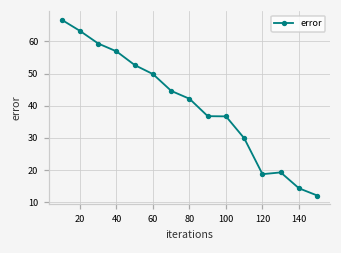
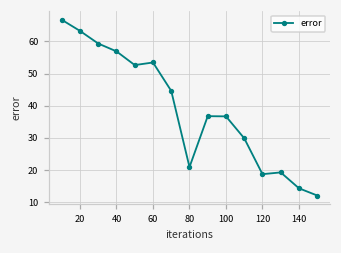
60: 50 -> 53
80: 42 -> 21
